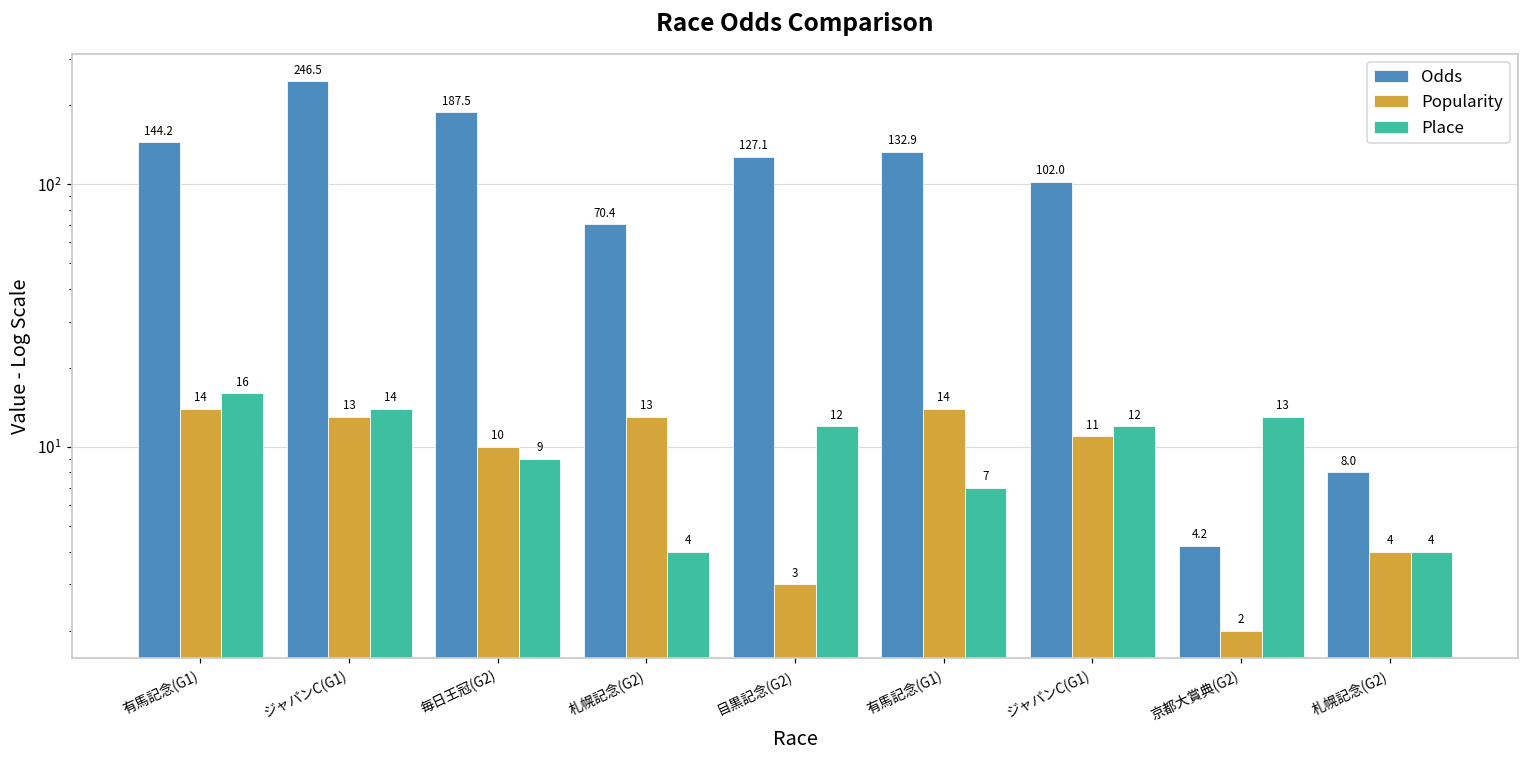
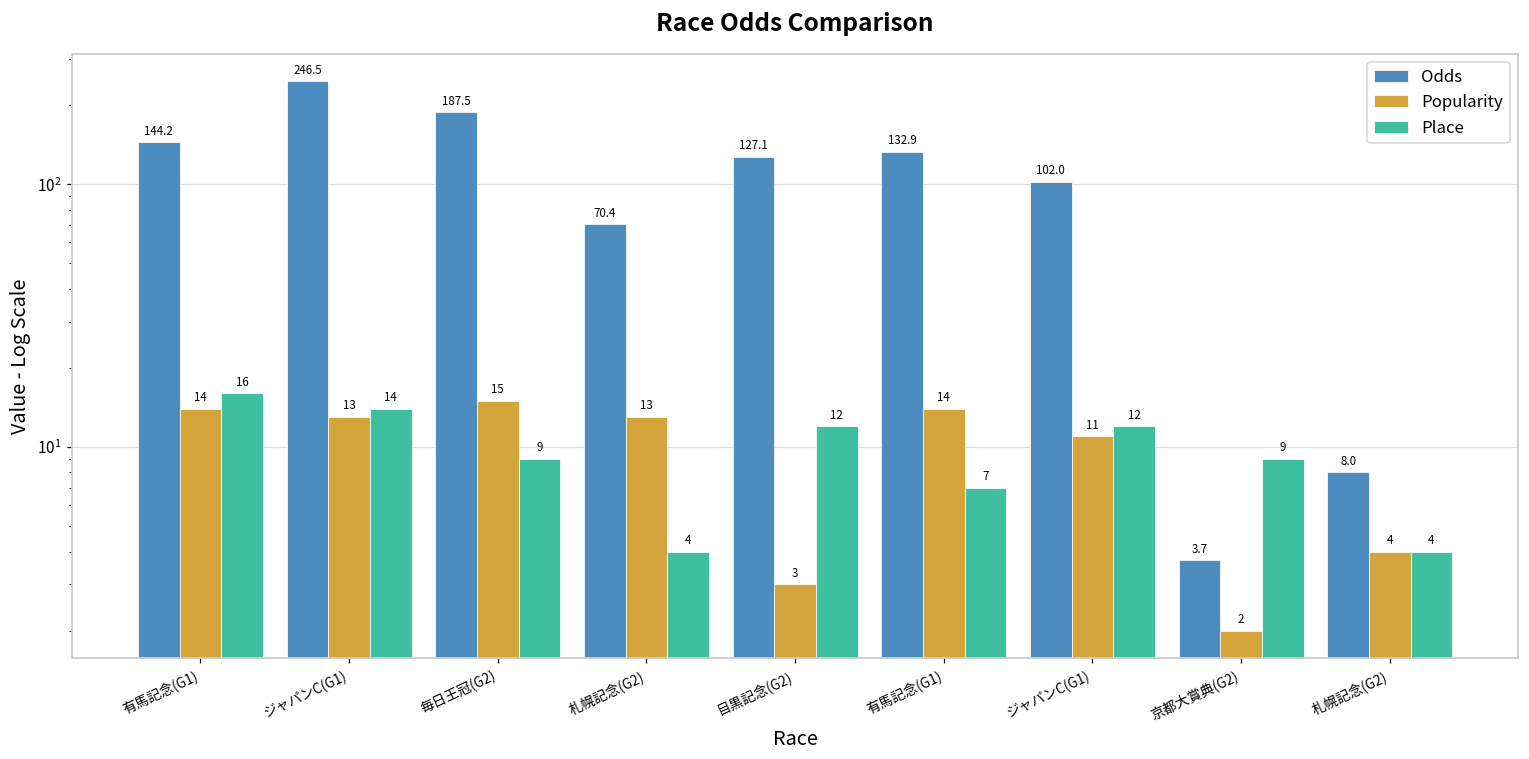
Popularity, 毎日王冠(G2): 10 -> 15
Odds, 京都大賞典(G2): 4.2 -> 3.7
Place, 京都大賞典(G2): 13 -> 9
